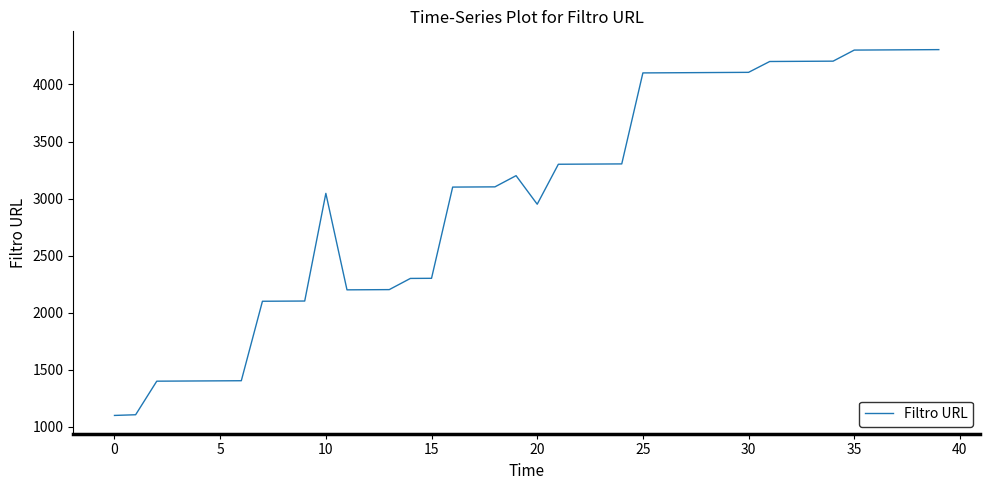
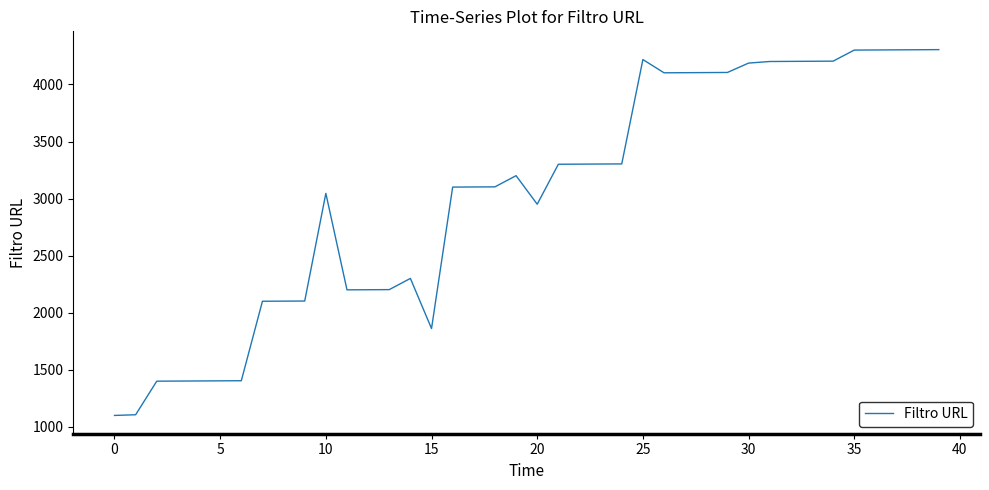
15: 2300 -> 1860
25: 4100 -> 4220
30: 4110 -> 4190
